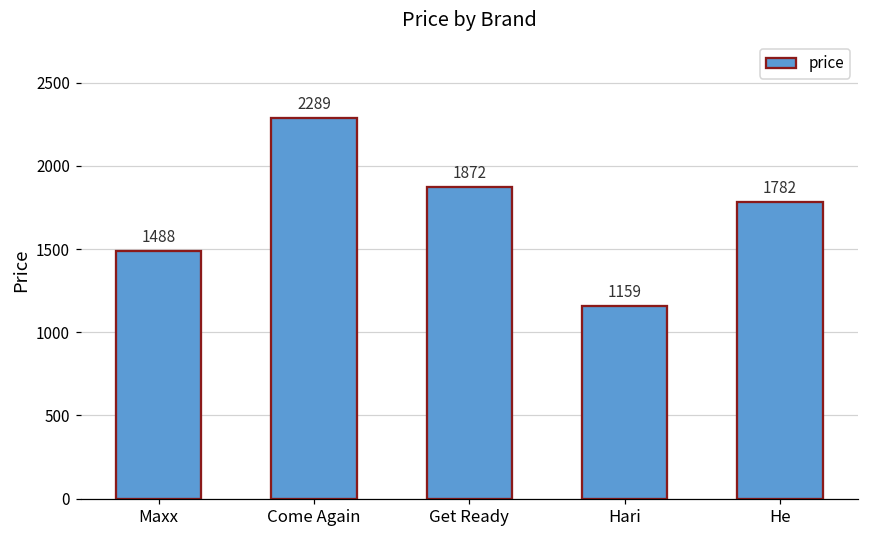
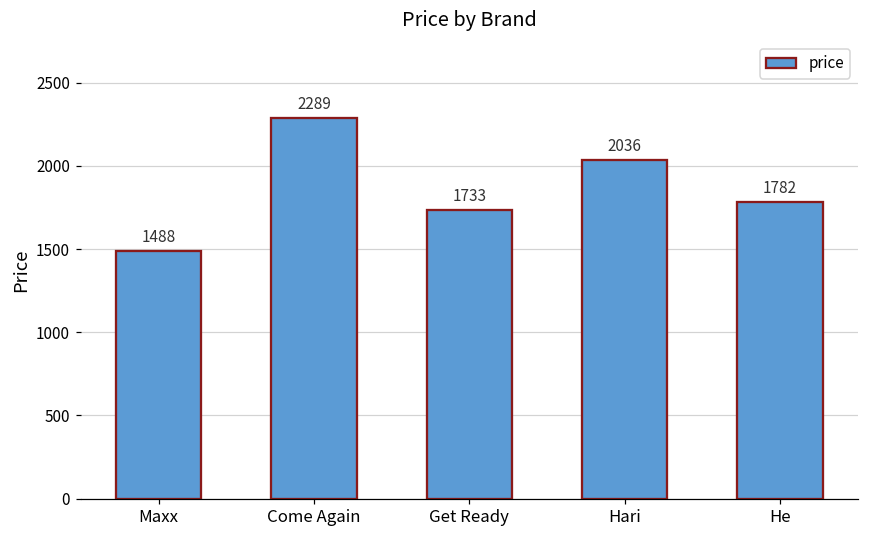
Get Ready: 1872 -> 1733
Hari: 1159 -> 2036
